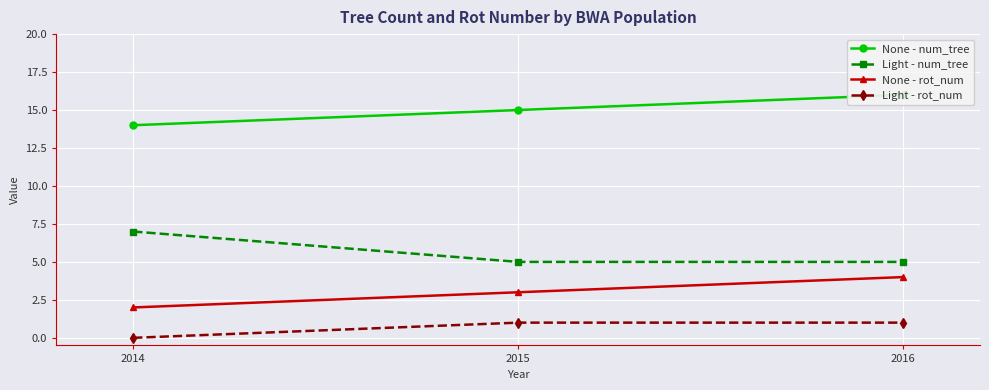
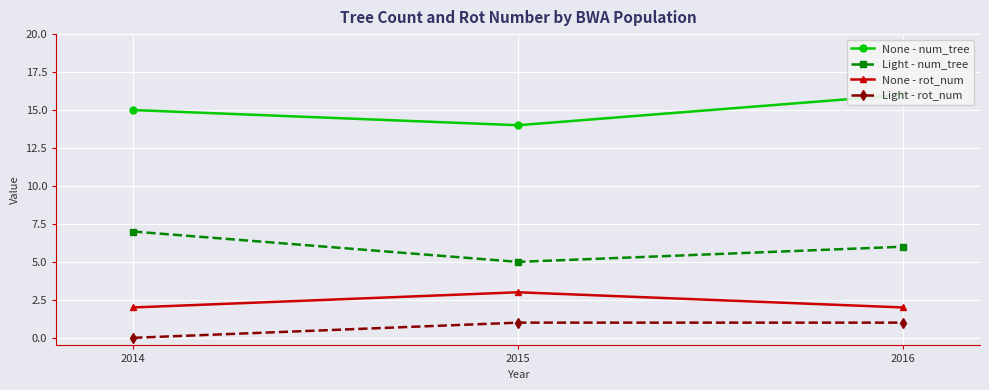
None - num_tree, 2014: 14 -> 15
None - num_tree, 2015: 15 -> 14
Light - num_tree, 2016: 5 -> 6
None - rot_num, 2016: 4 -> 2
